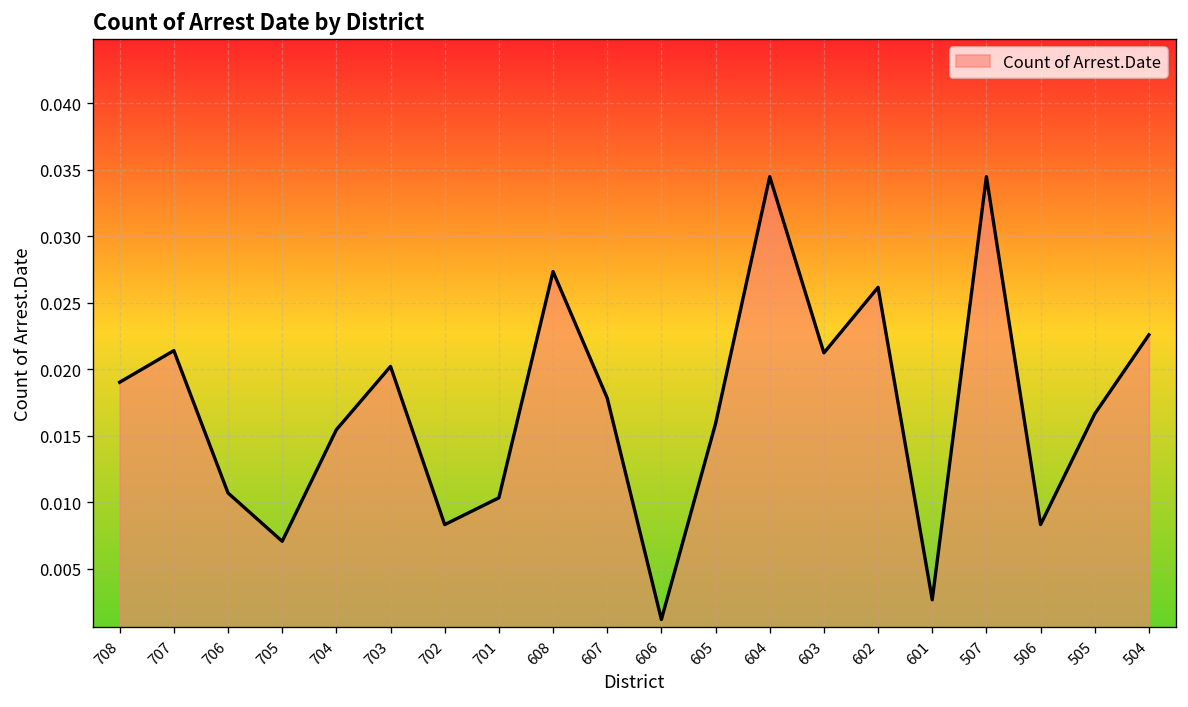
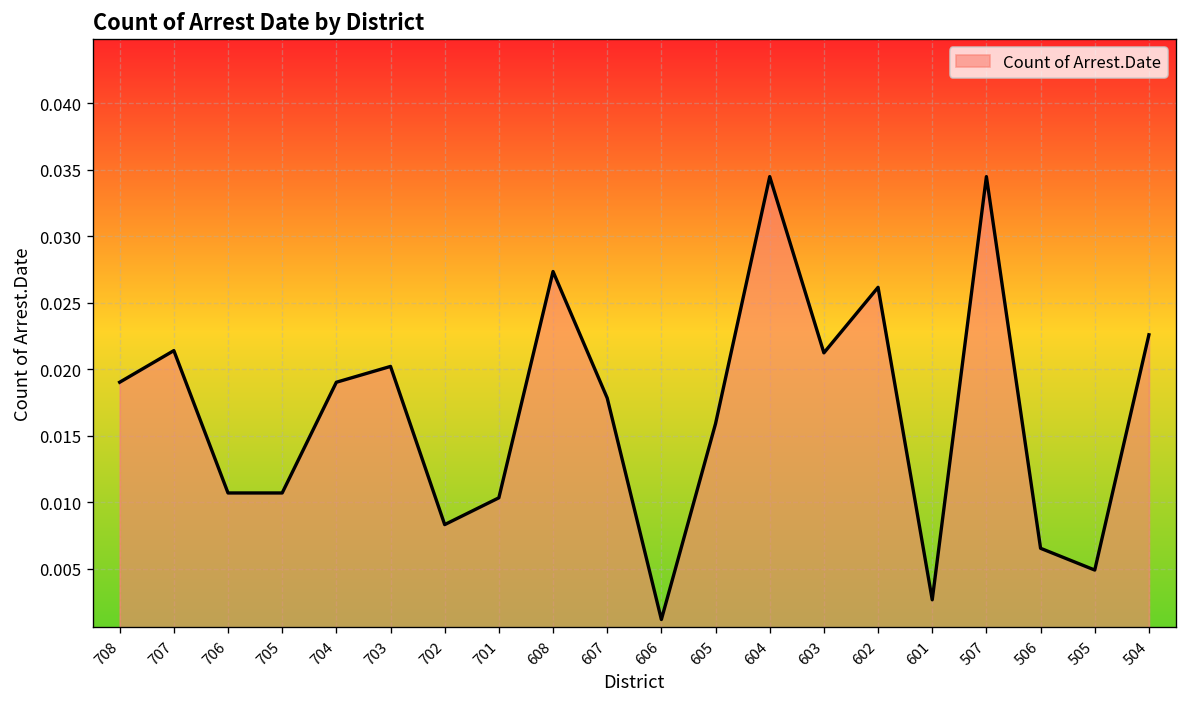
705: 0.0071 -> 0.0107
704: 0.0155 -> 0.0190
506: 0.0083 -> 0.0065
505: 0.0166 -> 0.0049
